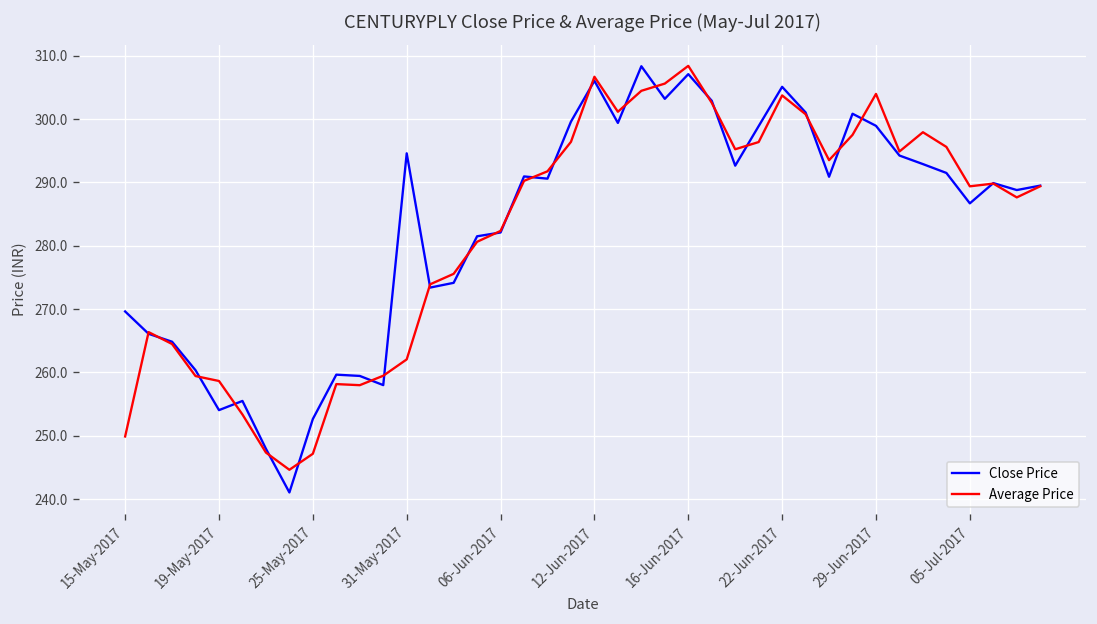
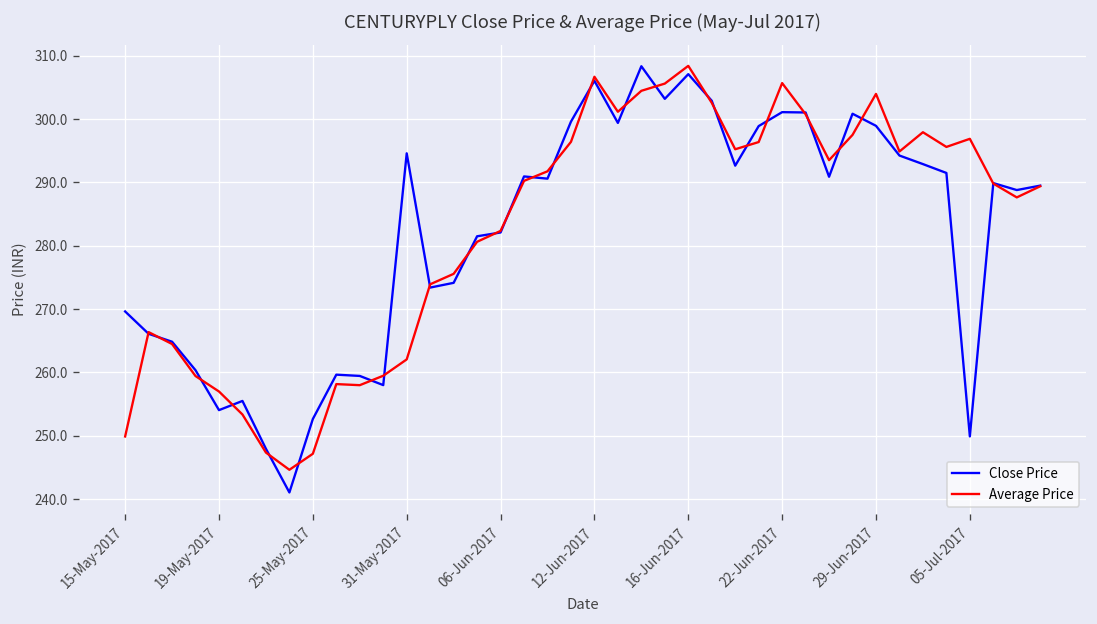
Average Price, 19-May-2017: 259 -> 257
Close Price, 22-Jun-2017: 305 -> 301
Average Price, 22-Jun-2017: 304 -> 306
Close Price, 05-Jul-2017: 287 -> 250
Average Price, 05-Jul-2017: 289 -> 297
